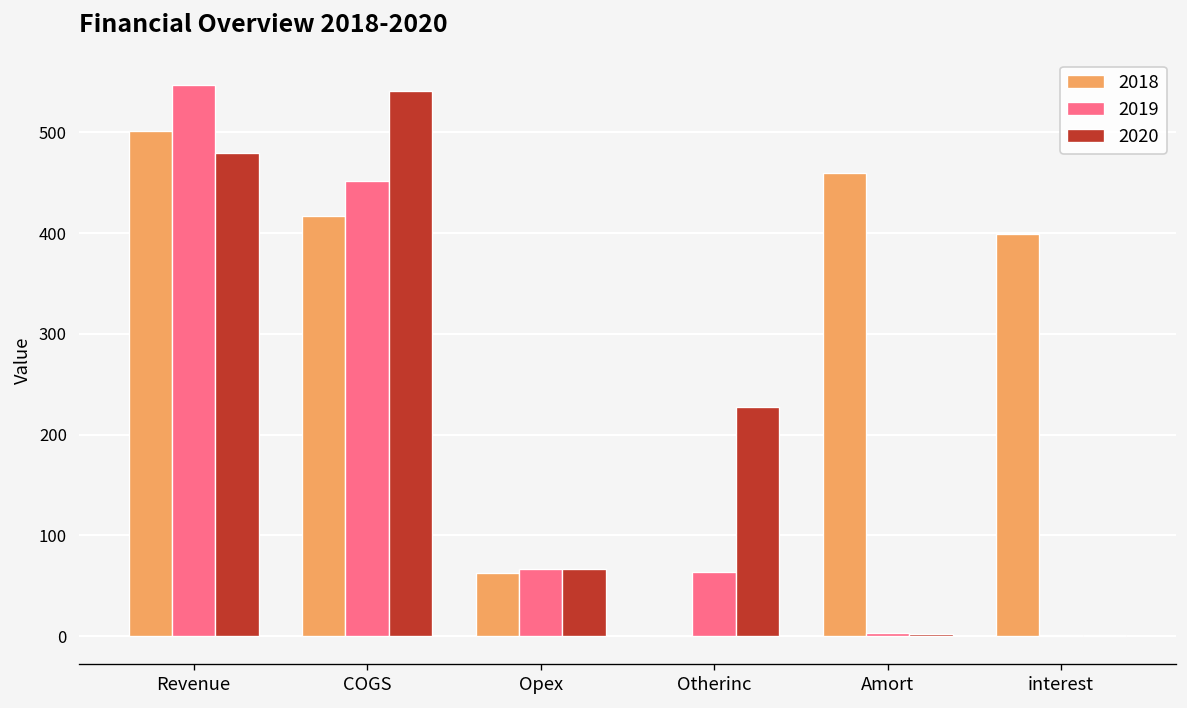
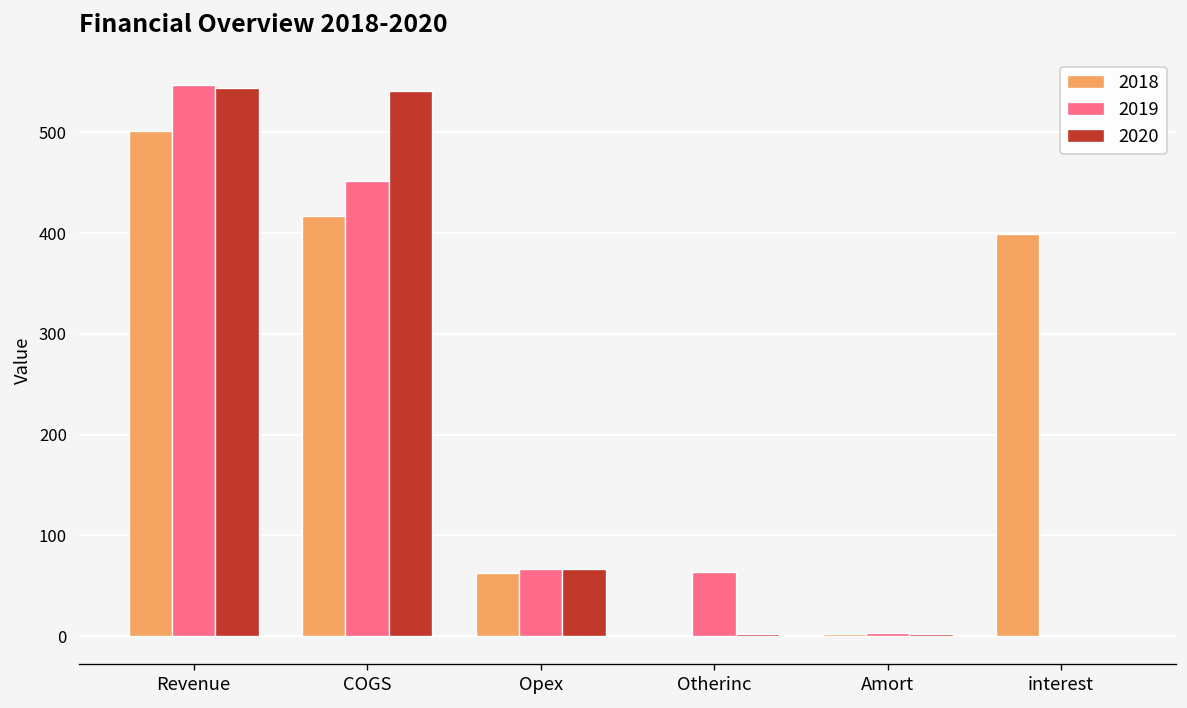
2020, Revenue: 480 -> 540
2020, Otherinc: 230 -> 0
2018, Amort: 460 -> 0
